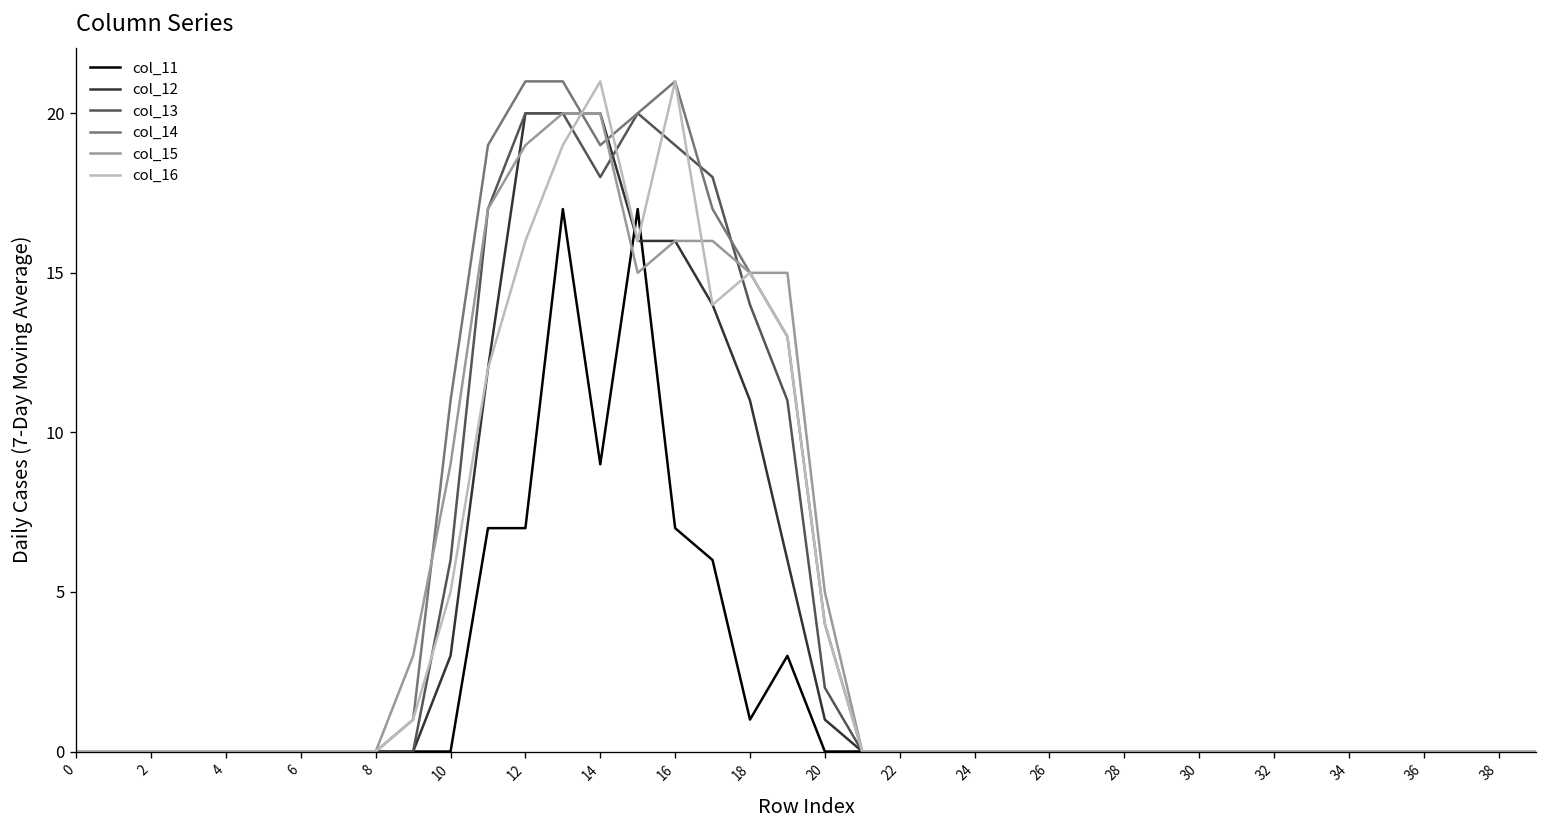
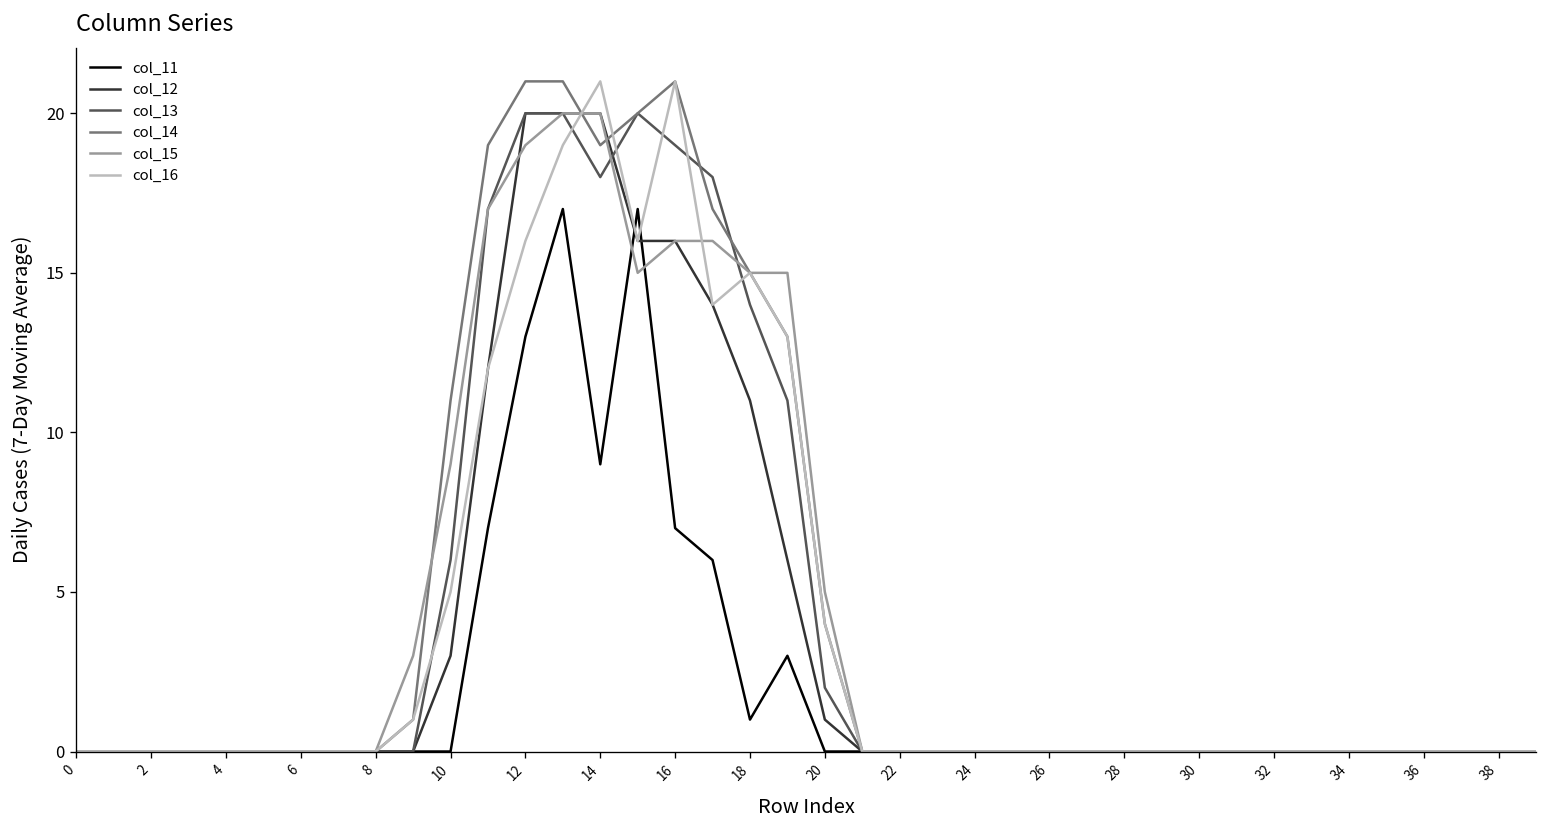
col_11, 12: 7 -> 13
